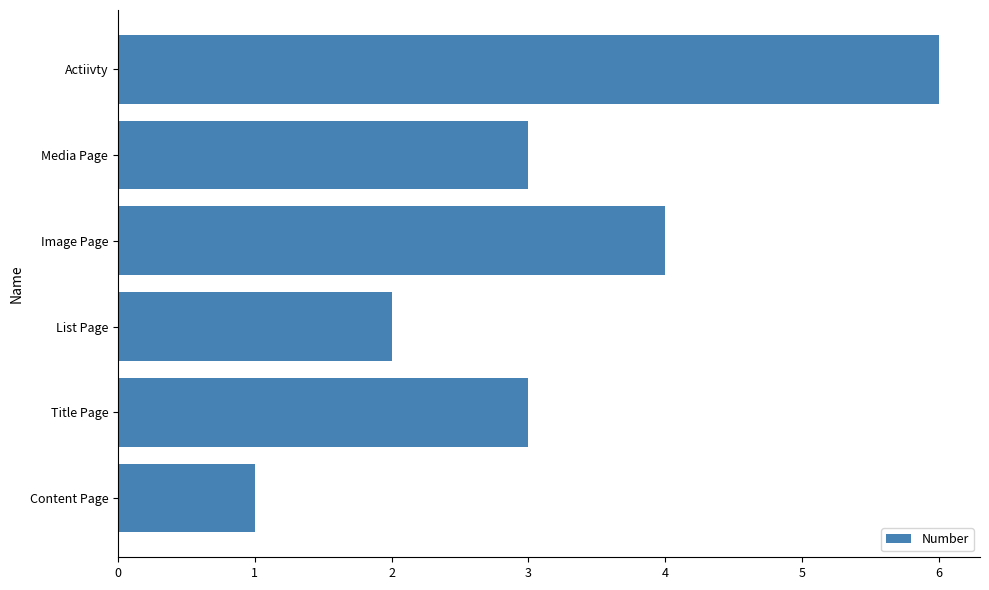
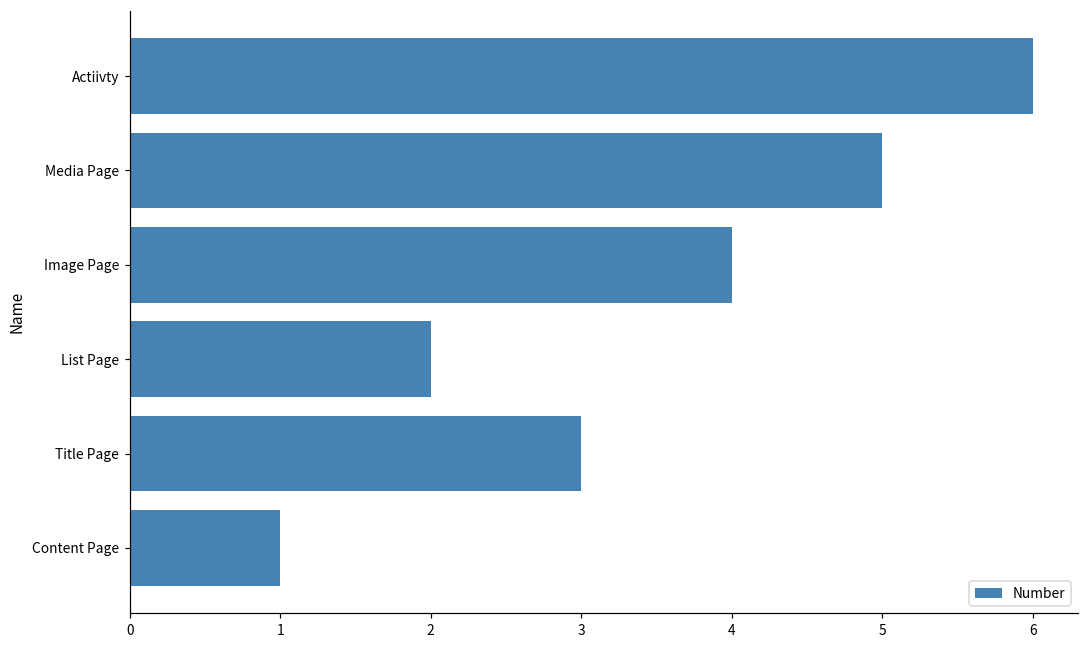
Media Page: 3 -> 5
